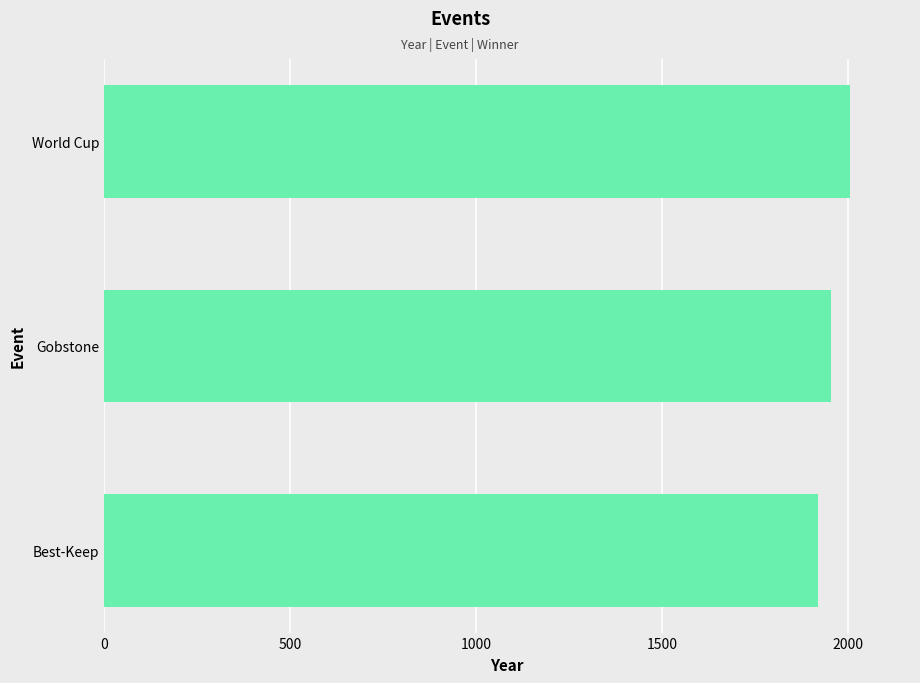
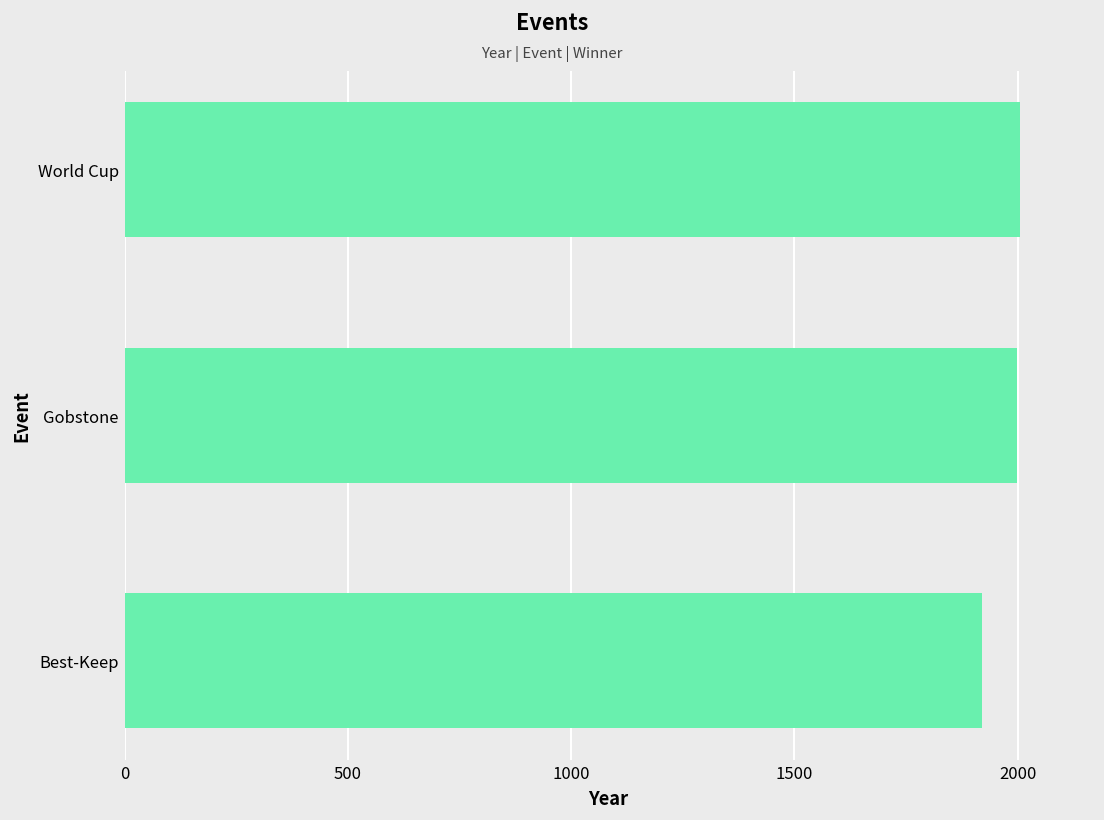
Gobstone: 1950 -> 2000
